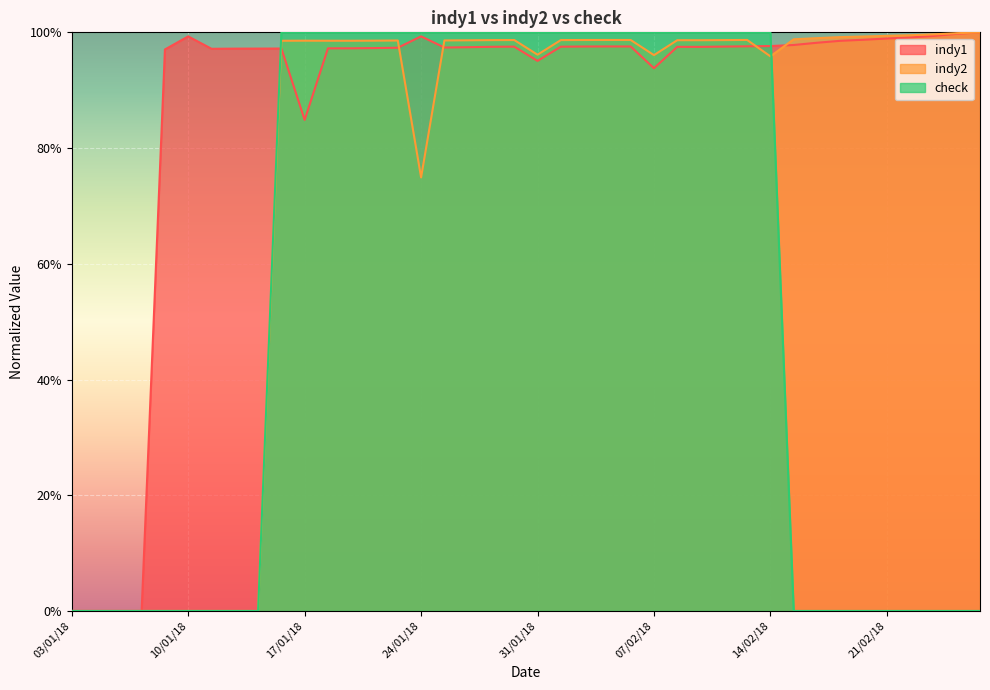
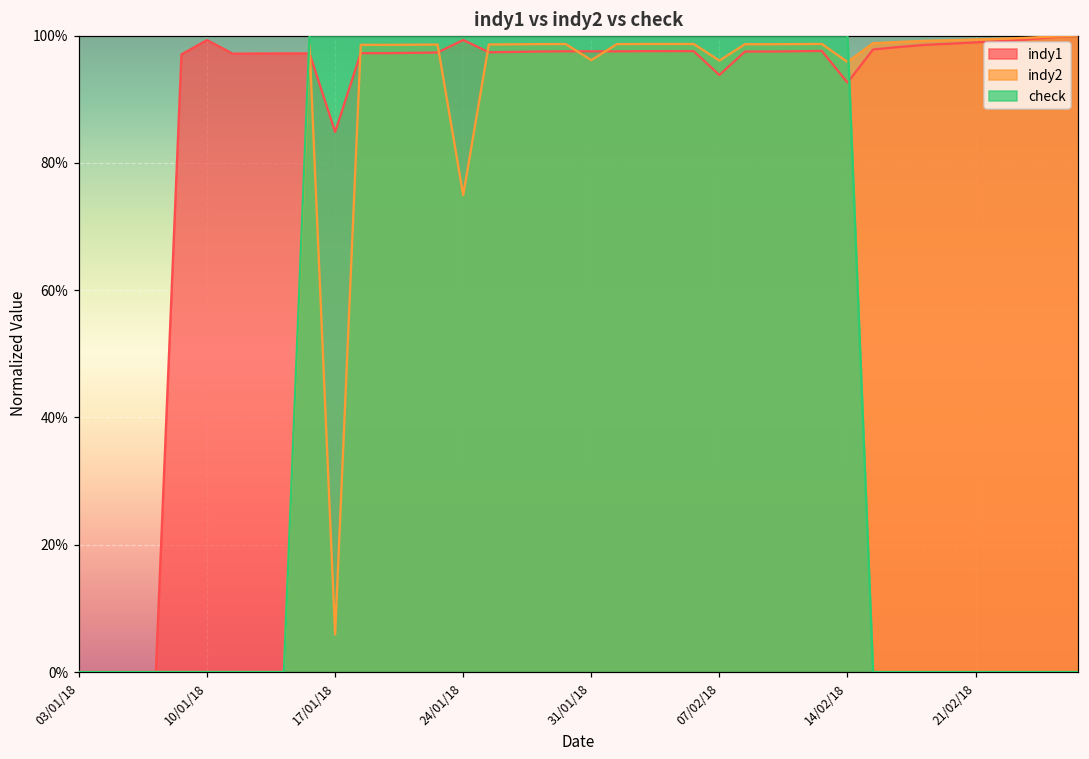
indy2, 17/01/18: 99% -> 6%
indy1, 31/01/18: 95% -> 98%
indy1, 14/02/18: 98% -> 93%
